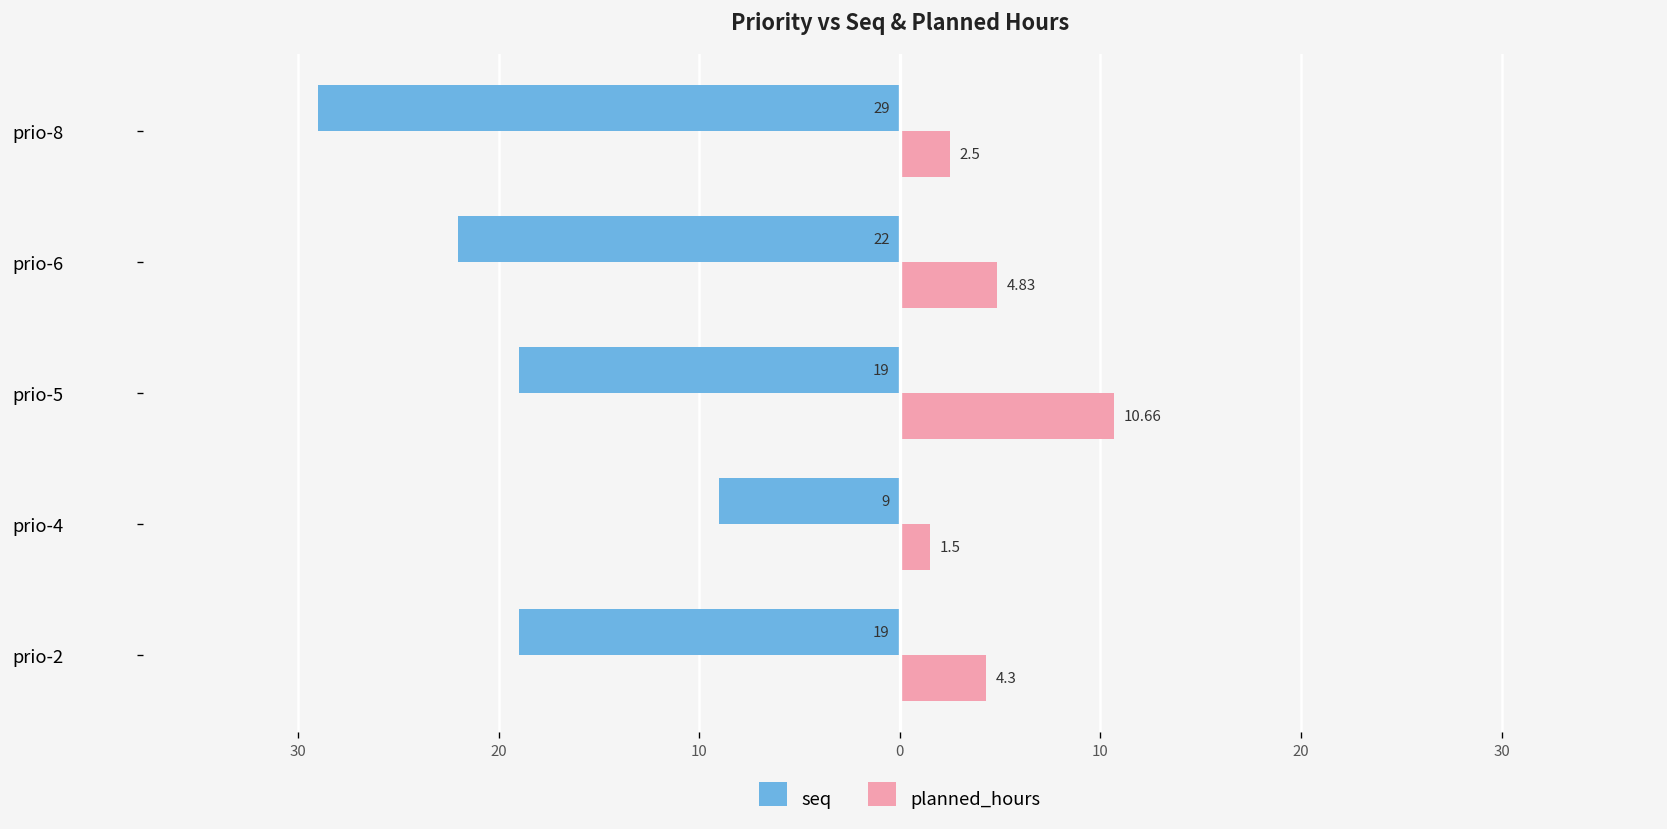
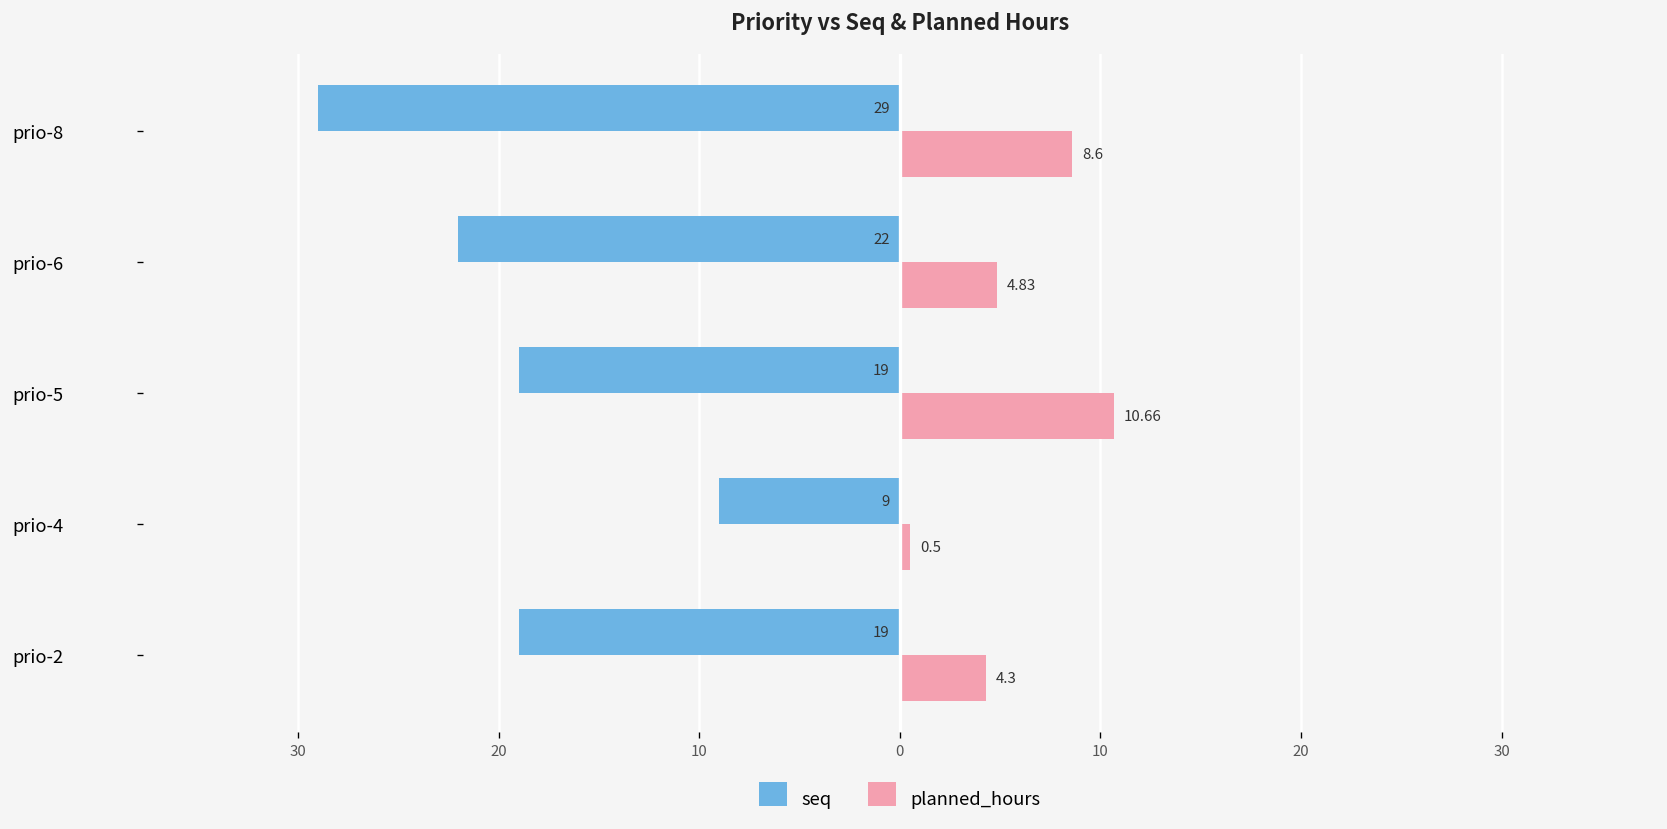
planned_hours, prio-8: 2.5 -> 8.6
planned_hours, prio-4: 1.5 -> 0.5
